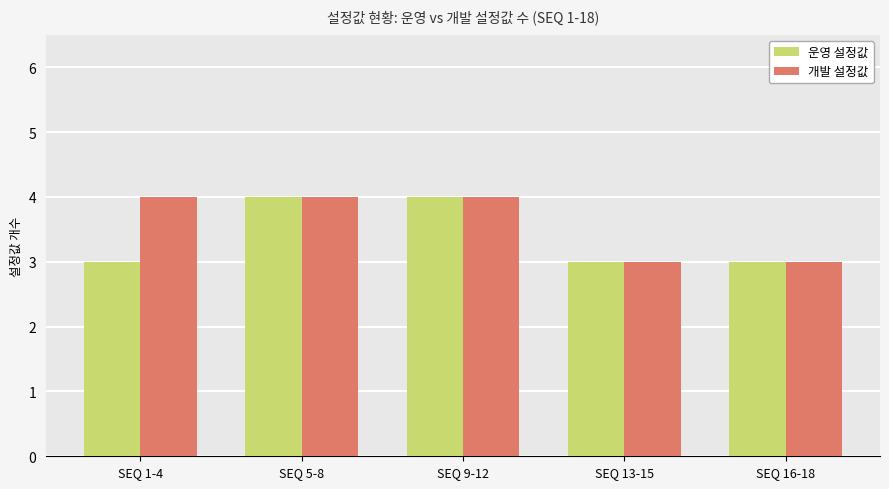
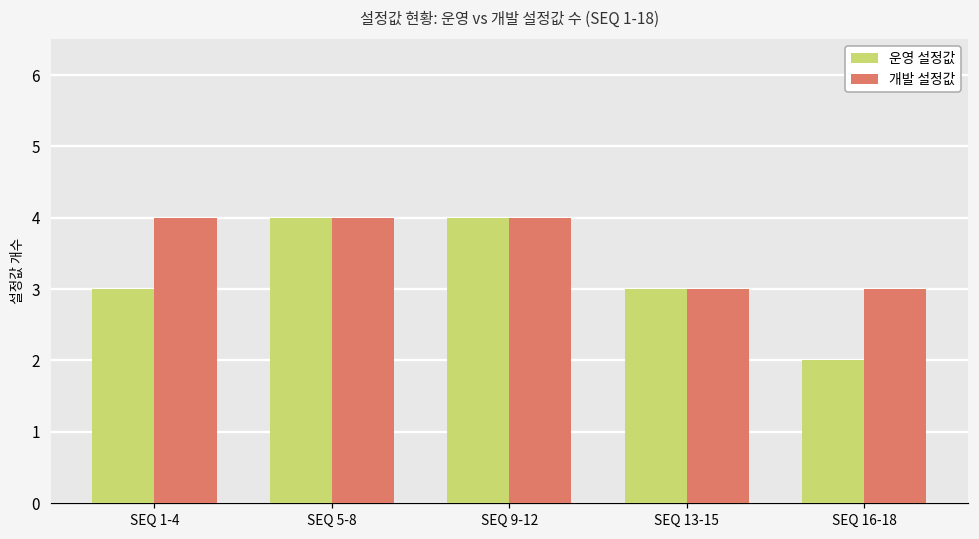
운영 설정값, SEQ 16-18: 3 -> 2
